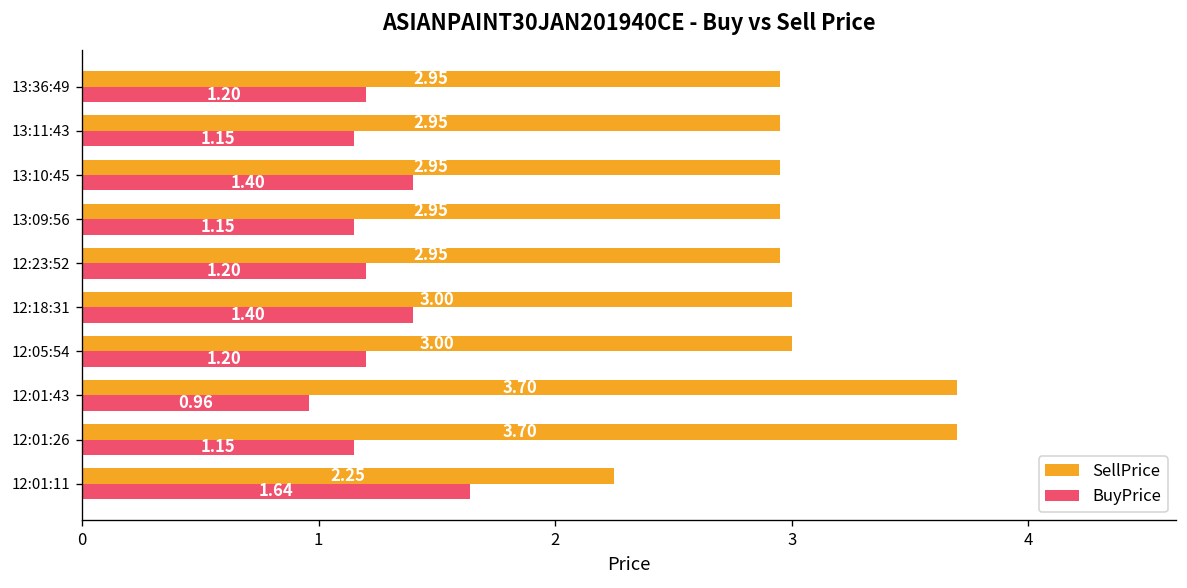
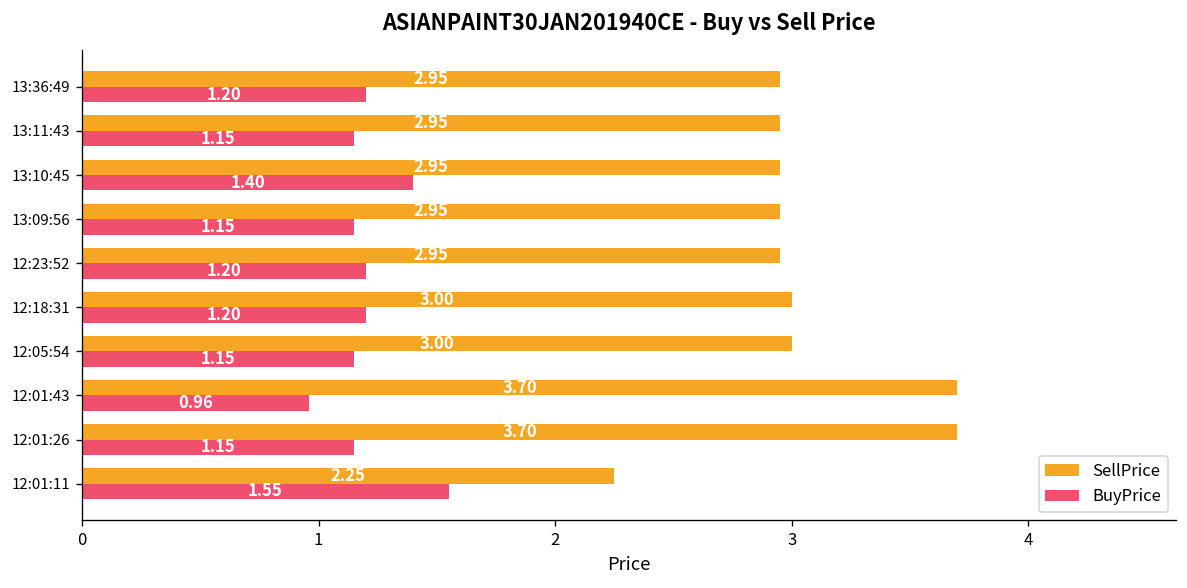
BuyPrice, 12:18:31: 1.40 -> 1.20
BuyPrice, 12:05:54: 1.20 -> 1.15
BuyPrice, 12:01:11: 1.64 -> 1.55
